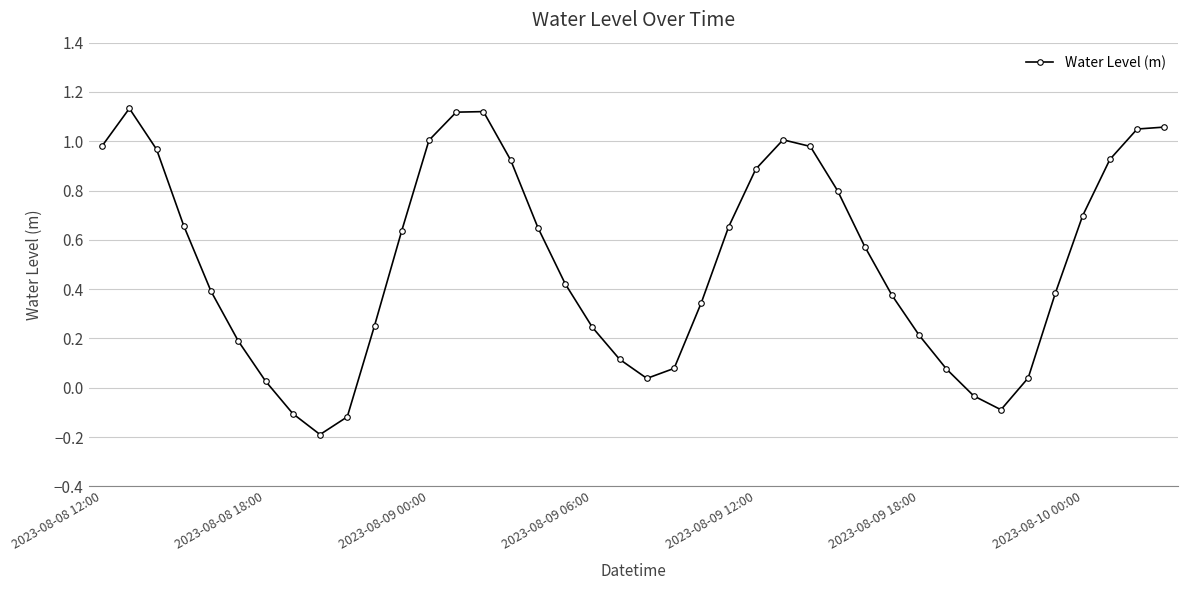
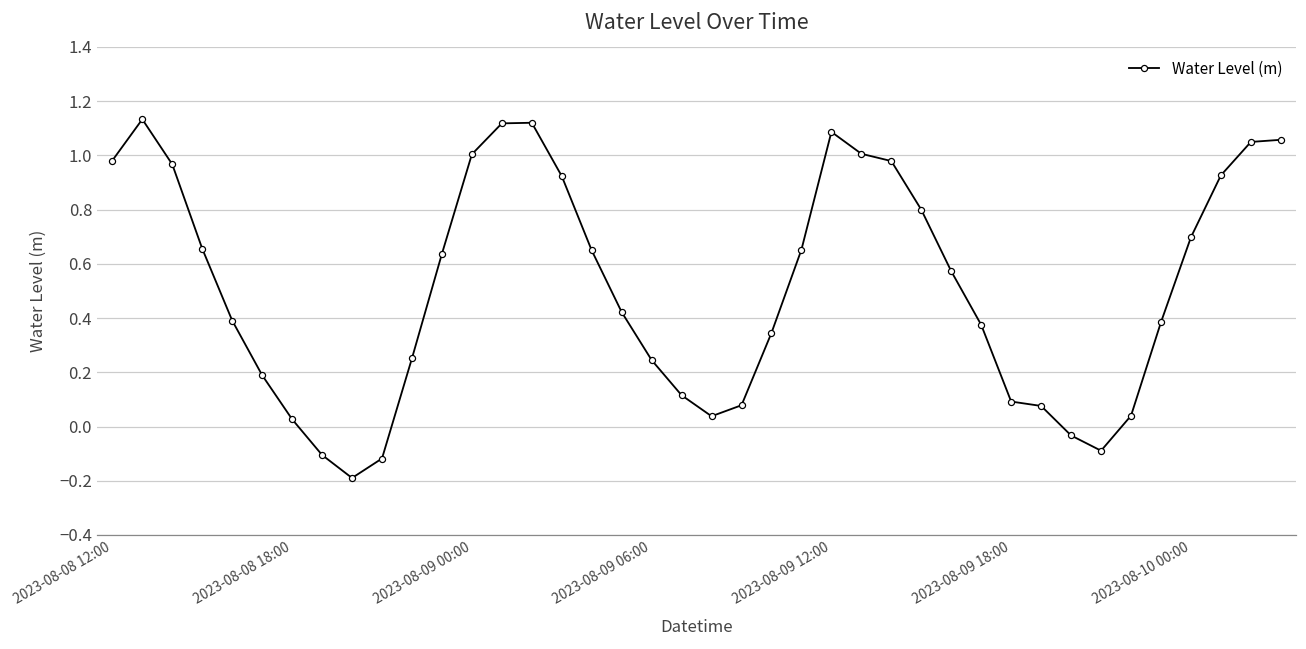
2023-08-09 12:00: 0.89 -> 1.09
2023-08-09 18:00: 0.21 -> 0.09
